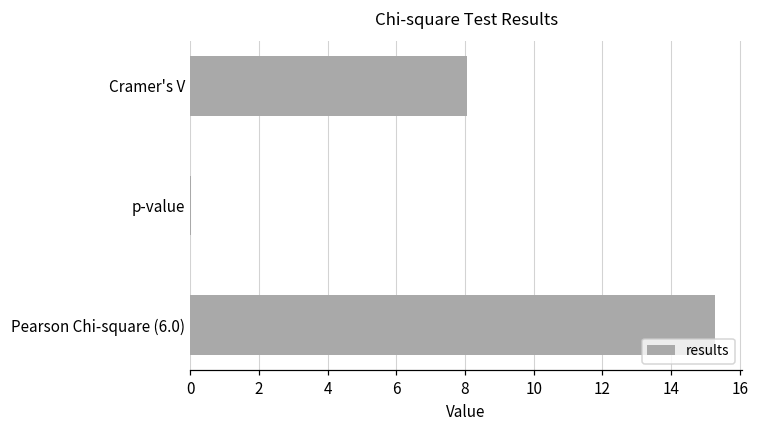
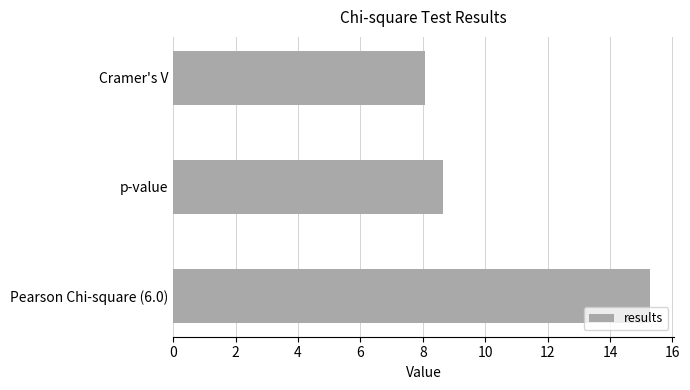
p-value: 0.0 -> 8.7
